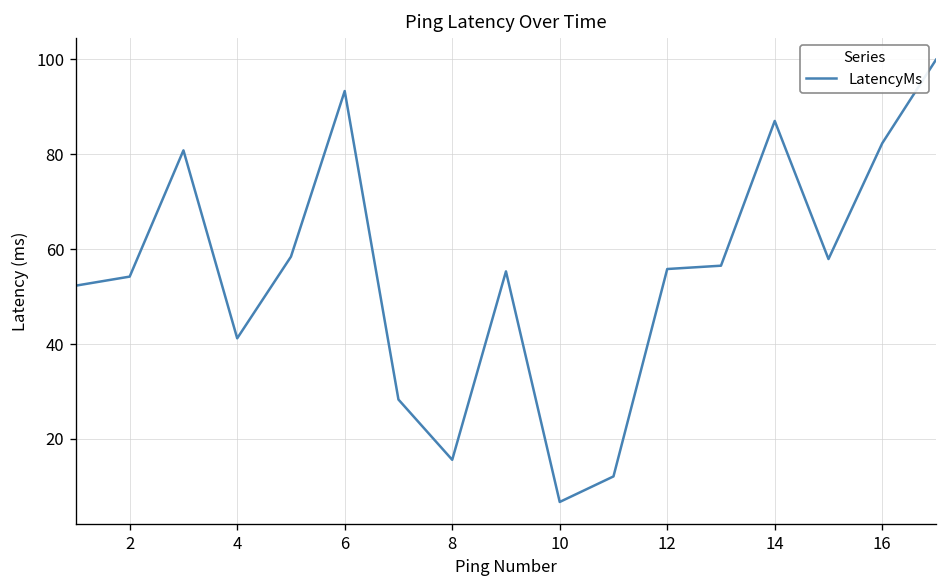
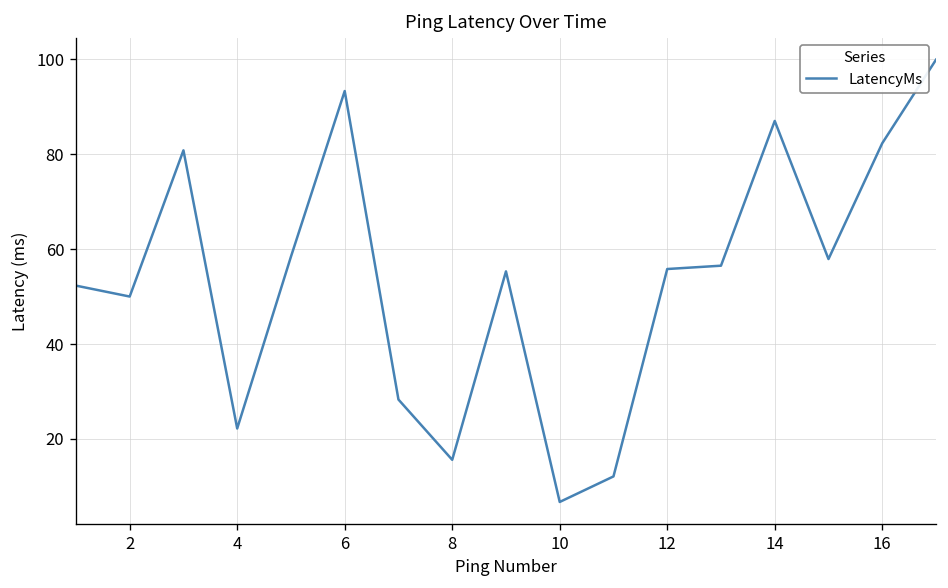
2: 54 -> 50
4: 41 -> 22
